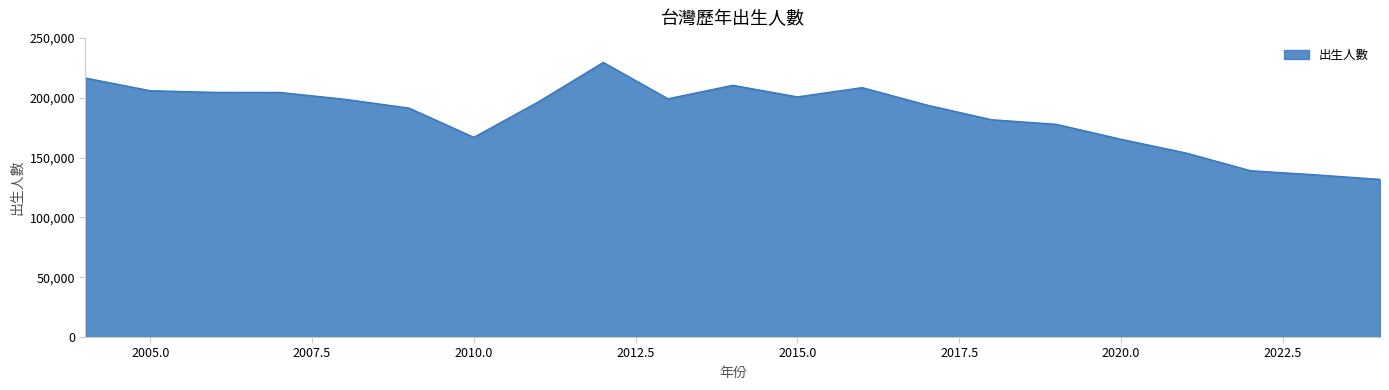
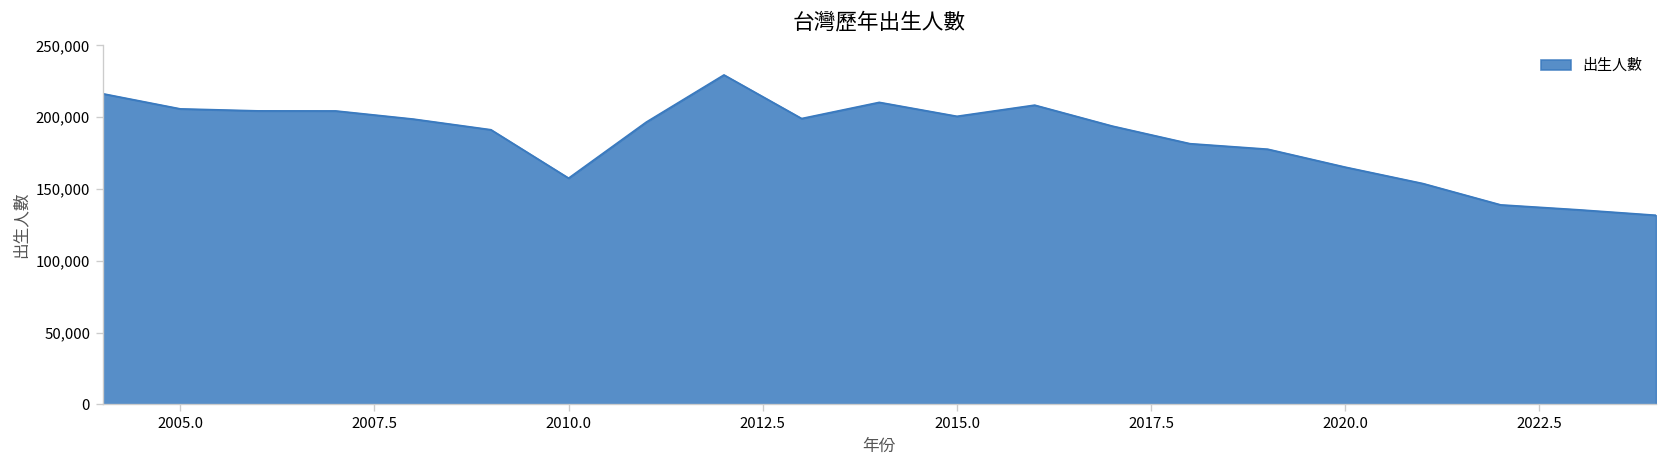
2010.0: 167,000 -> 158,000
